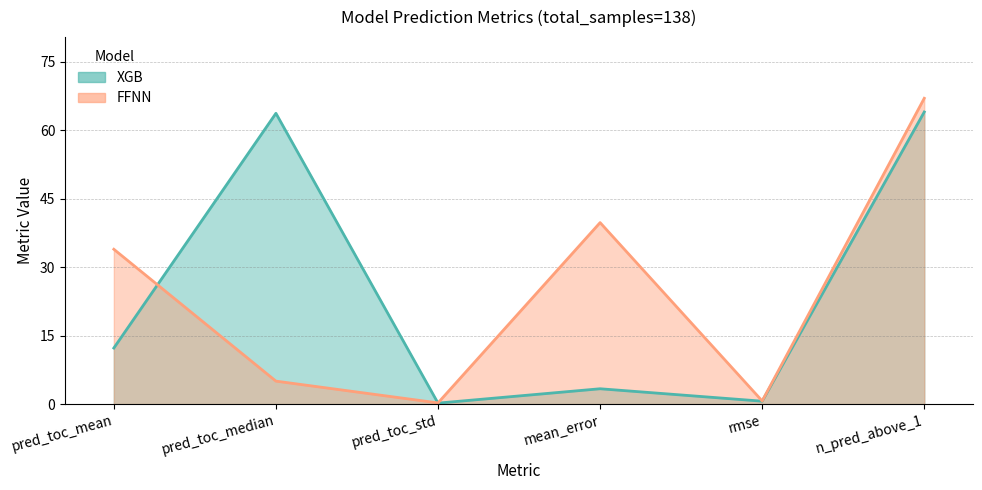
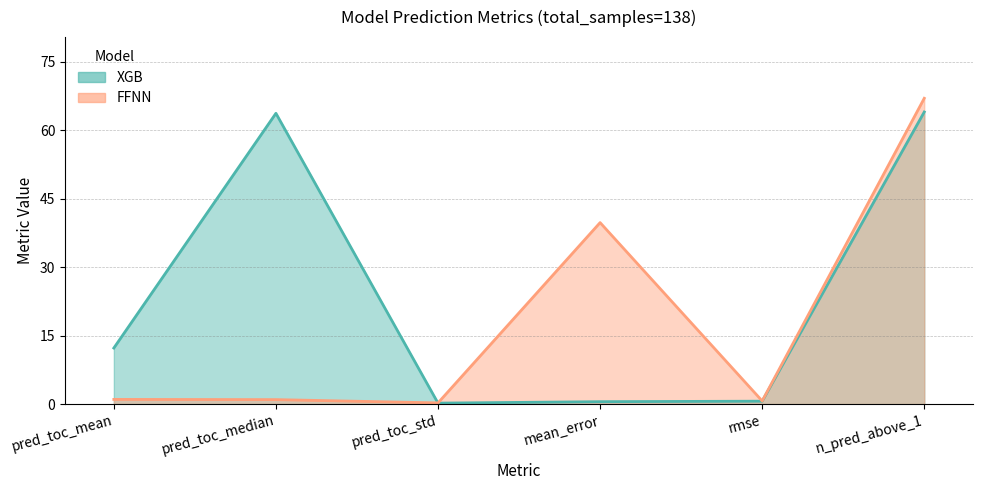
FFNN, pred_toc_mean: 34 -> 1
FFNN, pred_toc_median: 5 -> 1
XGB, mean_error: 3 -> 1
